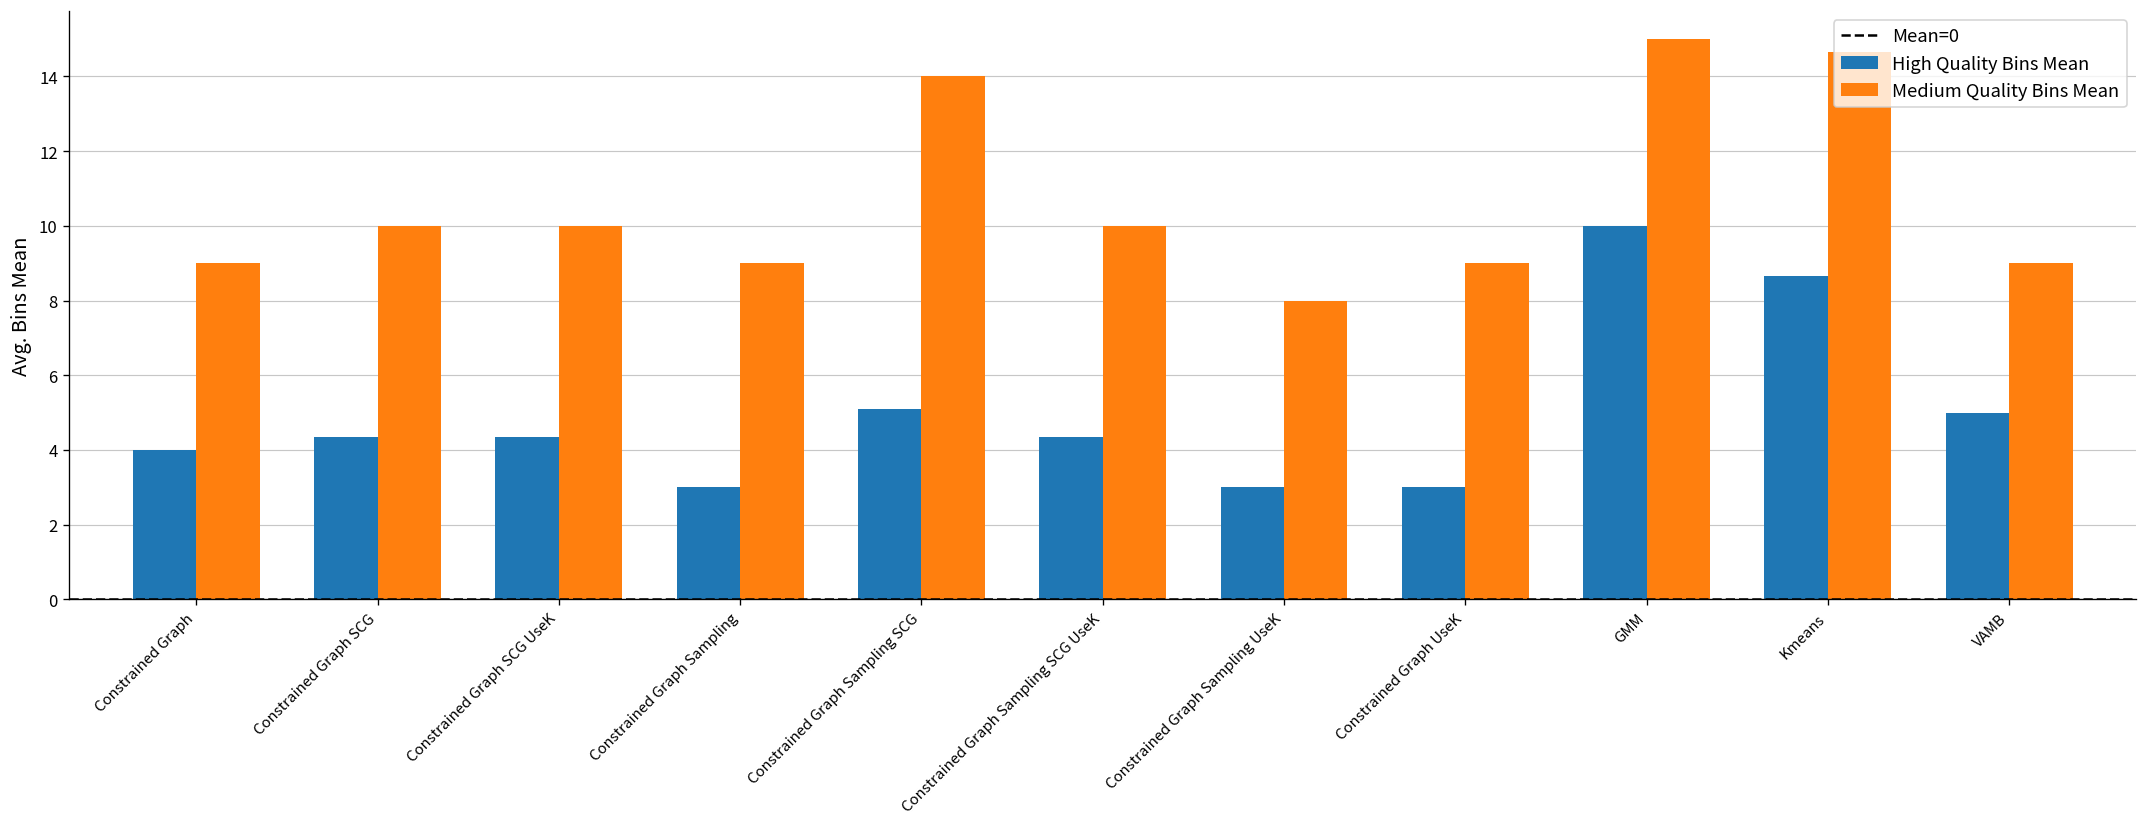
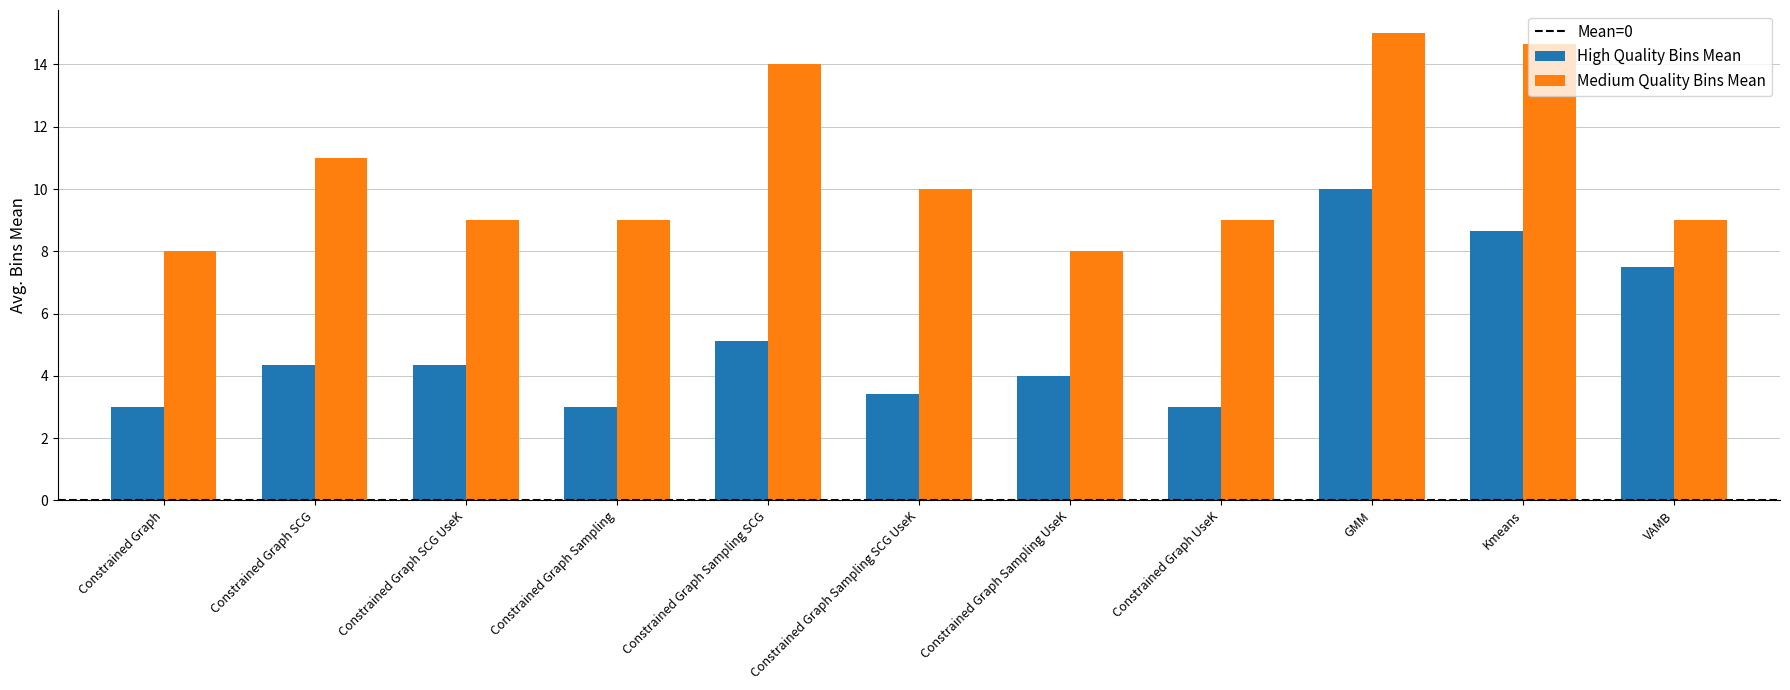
High Quality Bins Mean, Constrained Graph: 4 -> 3
Medium Quality Bins Mean, Constrained Graph: 9 -> 8
Medium Quality Bins Mean, Constrained Graph SCG: 10 -> 11
Medium Quality Bins Mean, Constrained Graph SCG UseK: 10 -> 9
High Quality Bins Mean, Constrained Graph Sampling SCG UseK: 4.3 -> 3.4
High Quality Bins Mean, Constrained Graph Sampling UseK: 3 -> 4
High Quality Bins Mean, VAMB: 5.0 -> 7.5
